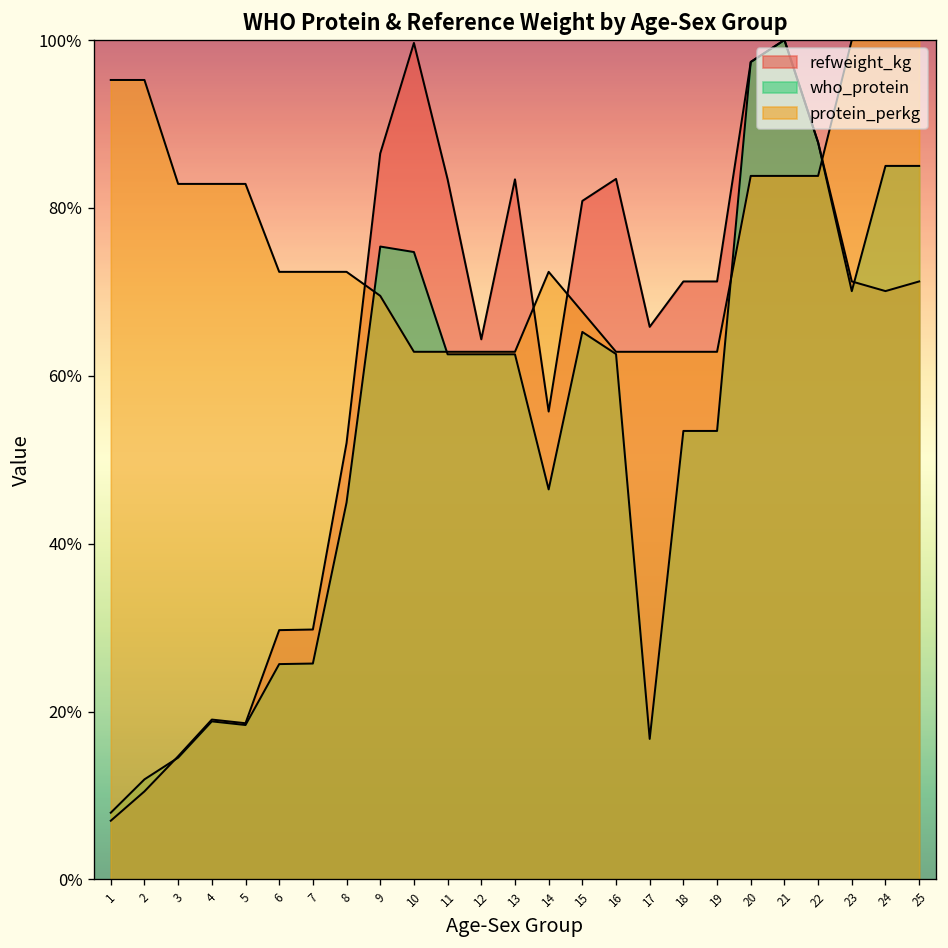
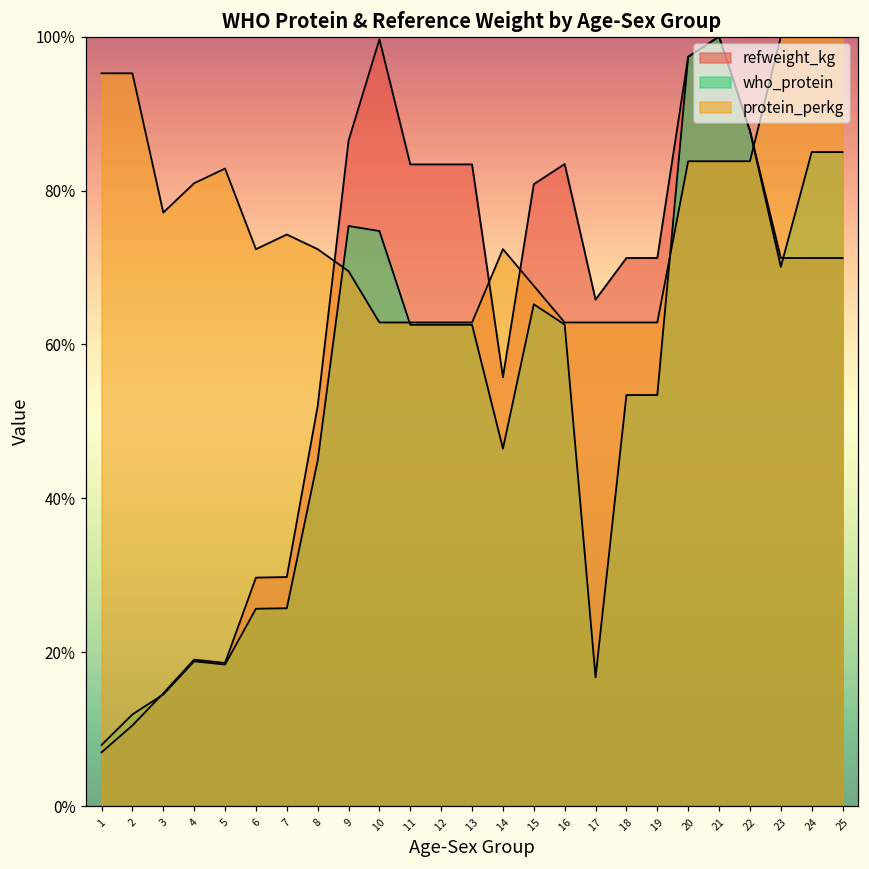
protein_perkg, 3: 83% -> 77%
protein_perkg, 4: 83% -> 81%
protein_perkg, 7: 72% -> 74%
refweight_kg, 12: 64% -> 83%
refweight_kg, 24: 70% -> 71%
